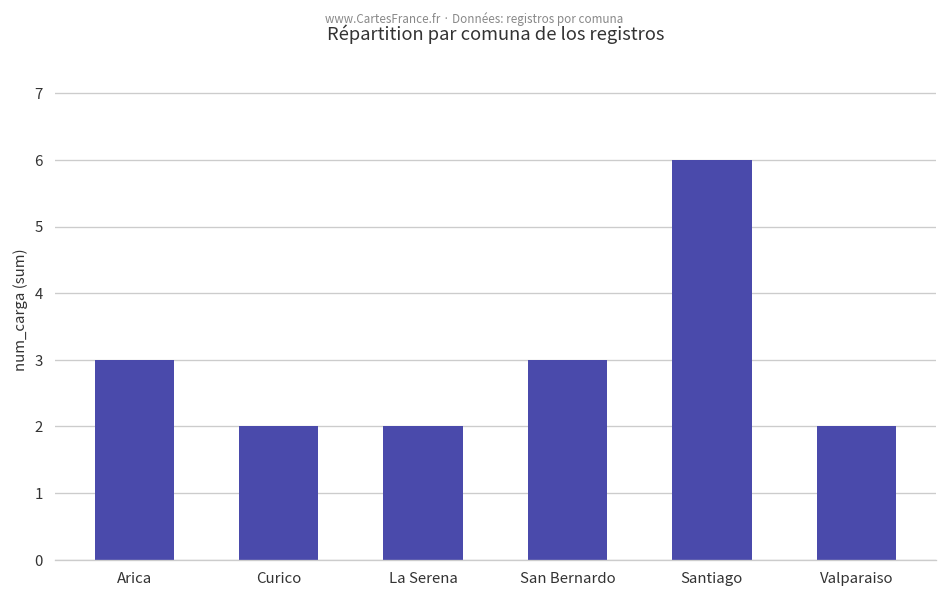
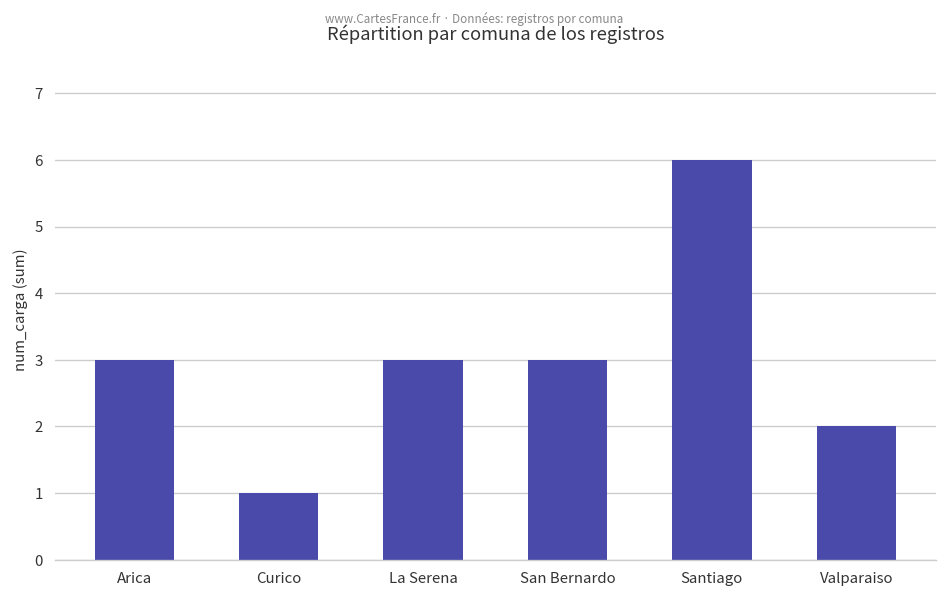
Curico: 2 -> 1
La Serena: 2 -> 3
